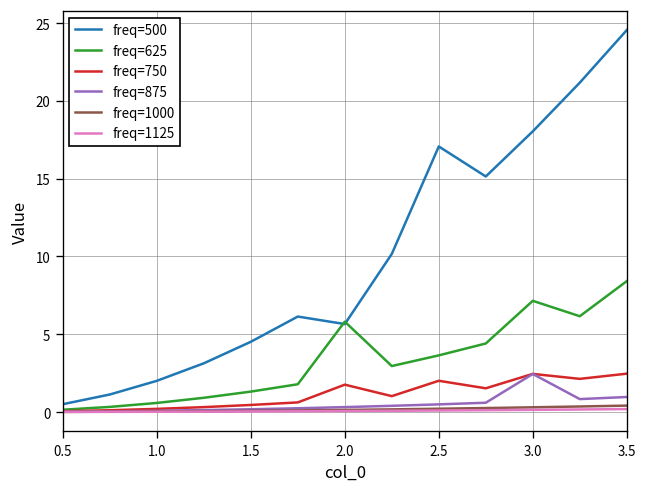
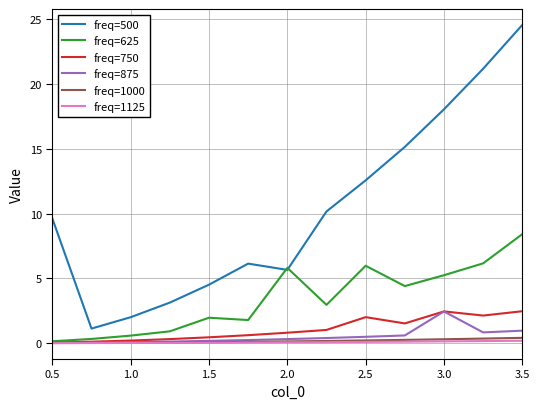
freq=500, 0.5: 0.5 -> 9.6
freq=625, 1.5: 1.3 -> 2.0
freq=750, 2.0: 1.8 -> 0.8
freq=500, 2.5: 17.1 -> 12.6
freq=625, 2.5: 3.6 -> 6.0
freq=625, 3.0: 7.1 -> 5.2
